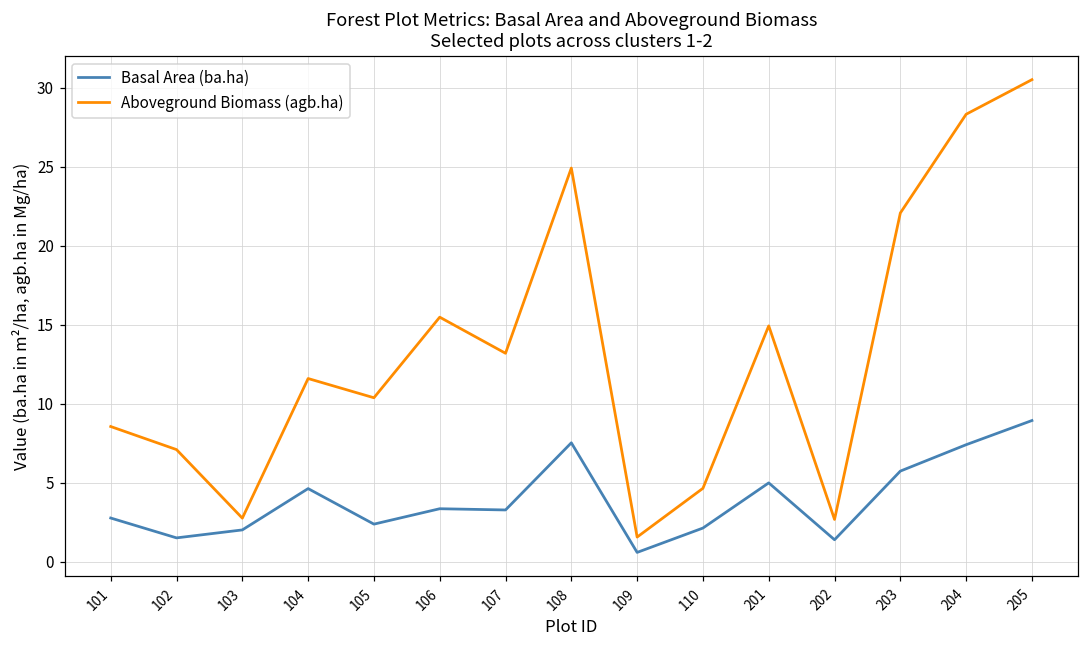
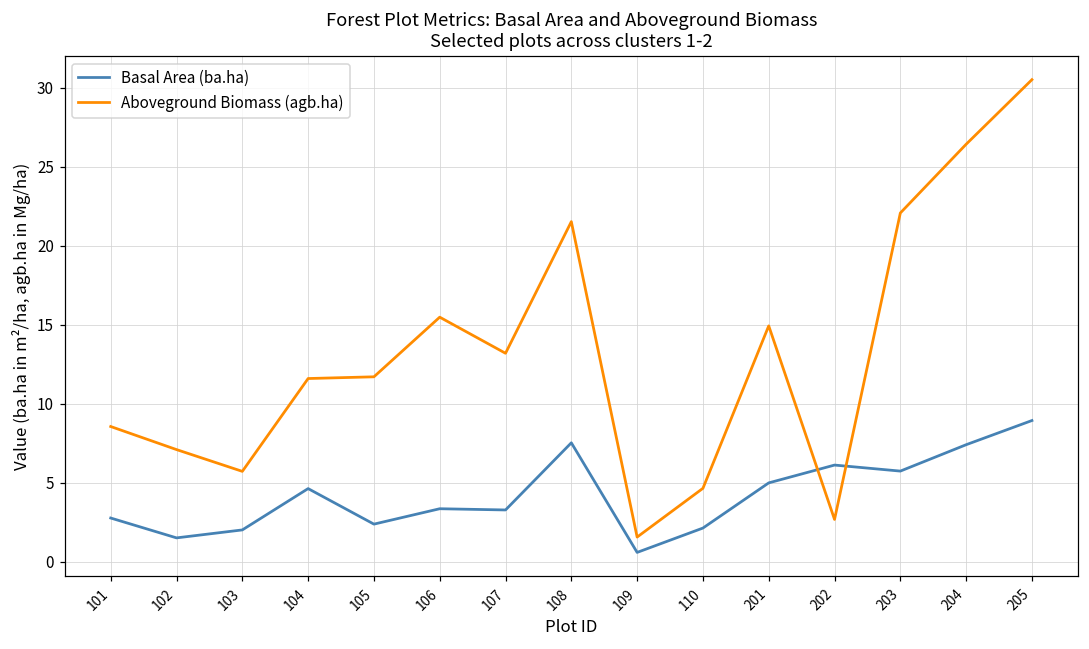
Aboveground Biomass (agb.ha), 103: 2.8 -> 5.7
Aboveground Biomass (agb.ha), 105: 10.4 -> 11.7
Aboveground Biomass (agb.ha), 108: 24.9 -> 21.5
Basal Area (ba.ha), 202: 1.4 -> 6.1
Aboveground Biomass (agb.ha), 204: 28.3 -> 26.4
